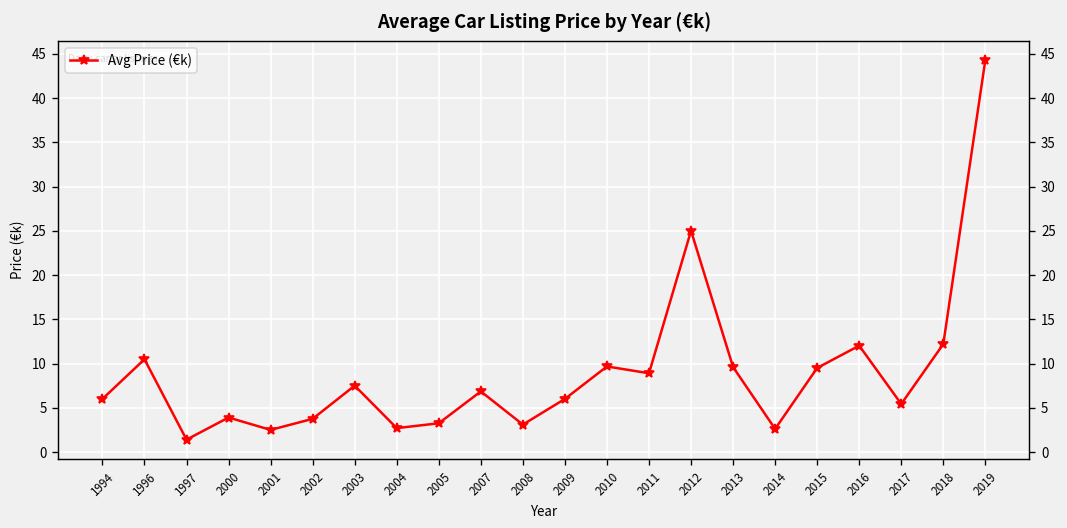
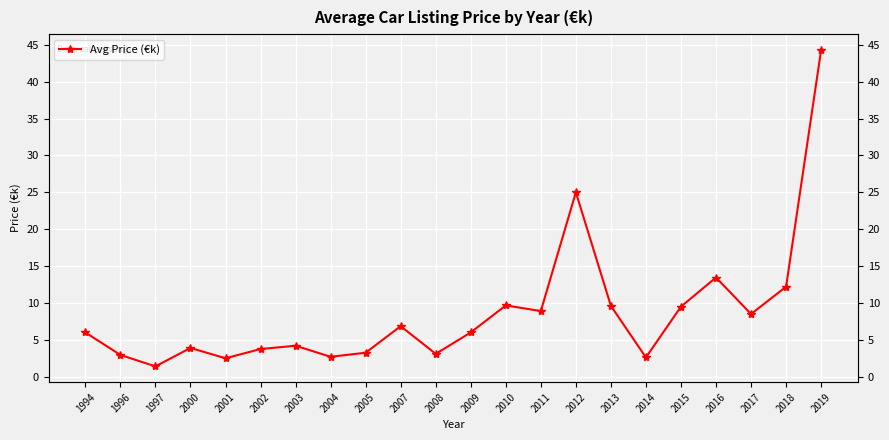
1996: 10 -> 3
2003: 8 -> 4
2016: 12 -> 13
2017: 5 -> 8
